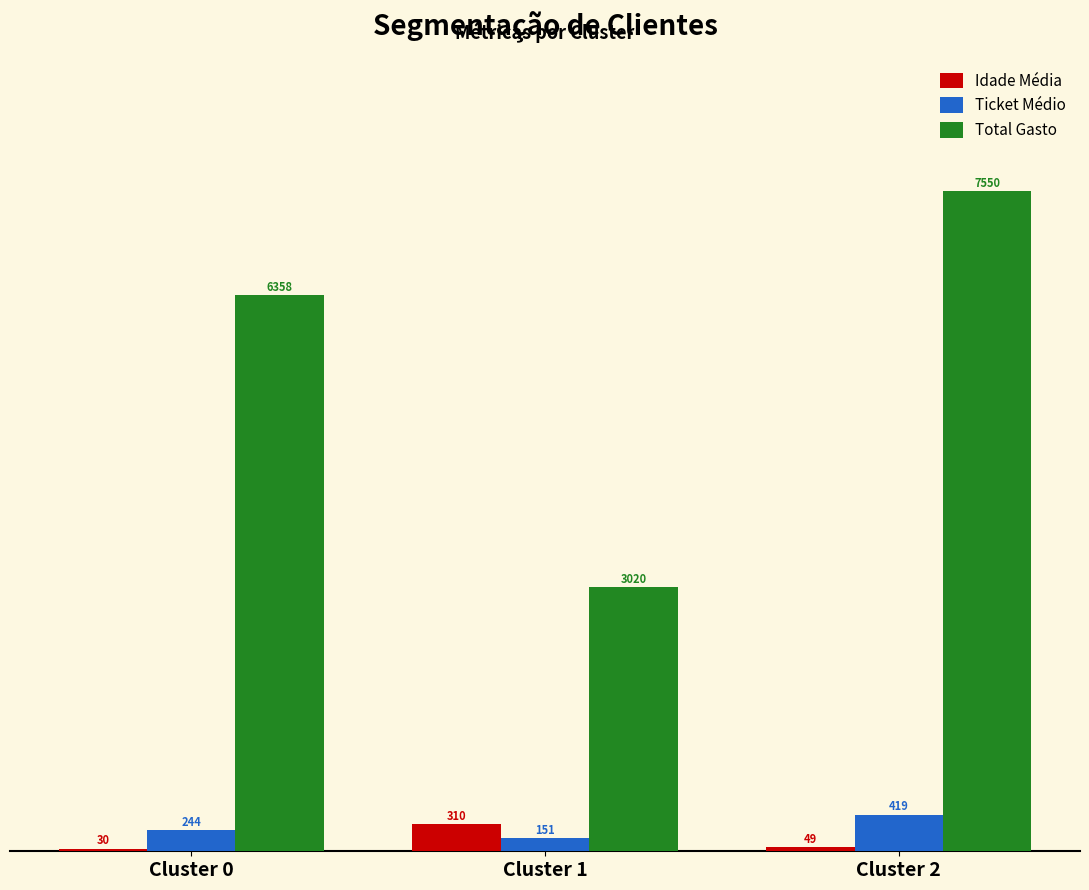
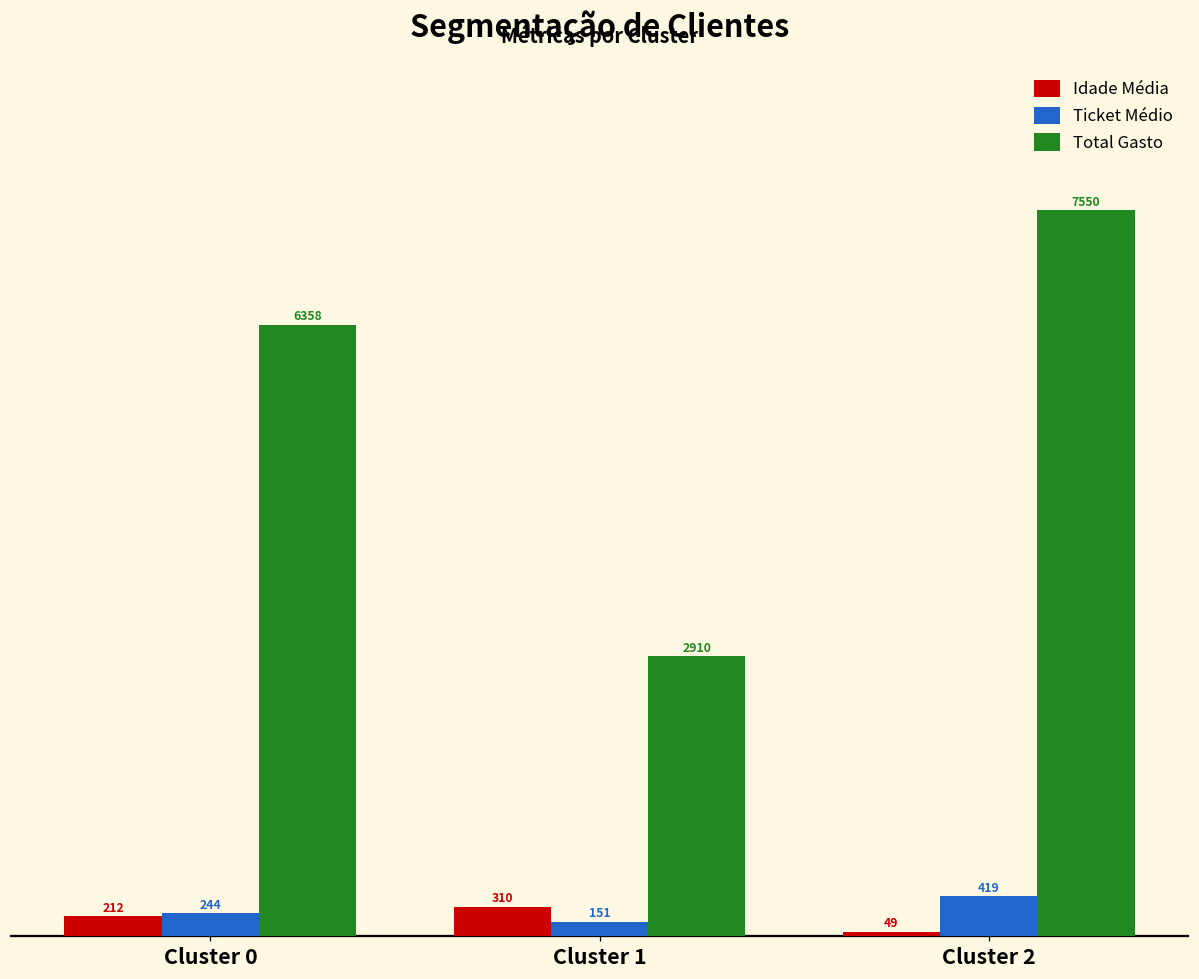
Idade Média, Cluster 0: 30 -> 212
Total Gasto, Cluster 1: 3020 -> 2910
